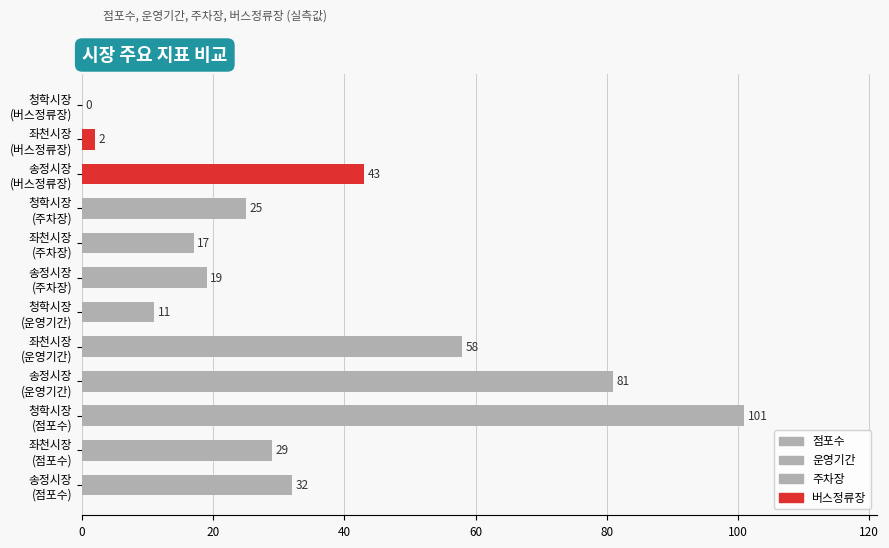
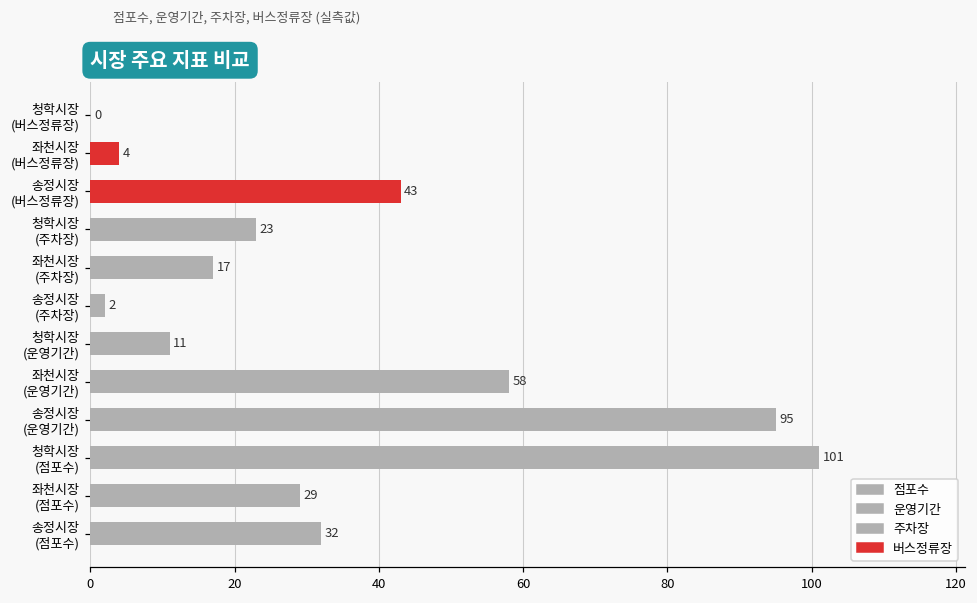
좌천시장 (버스정류장): 2 -> 4
청학시장 (주차장): 25 -> 23
송정시장 (주차장): 19 -> 2
송정시장 (운영기간): 81 -> 95
